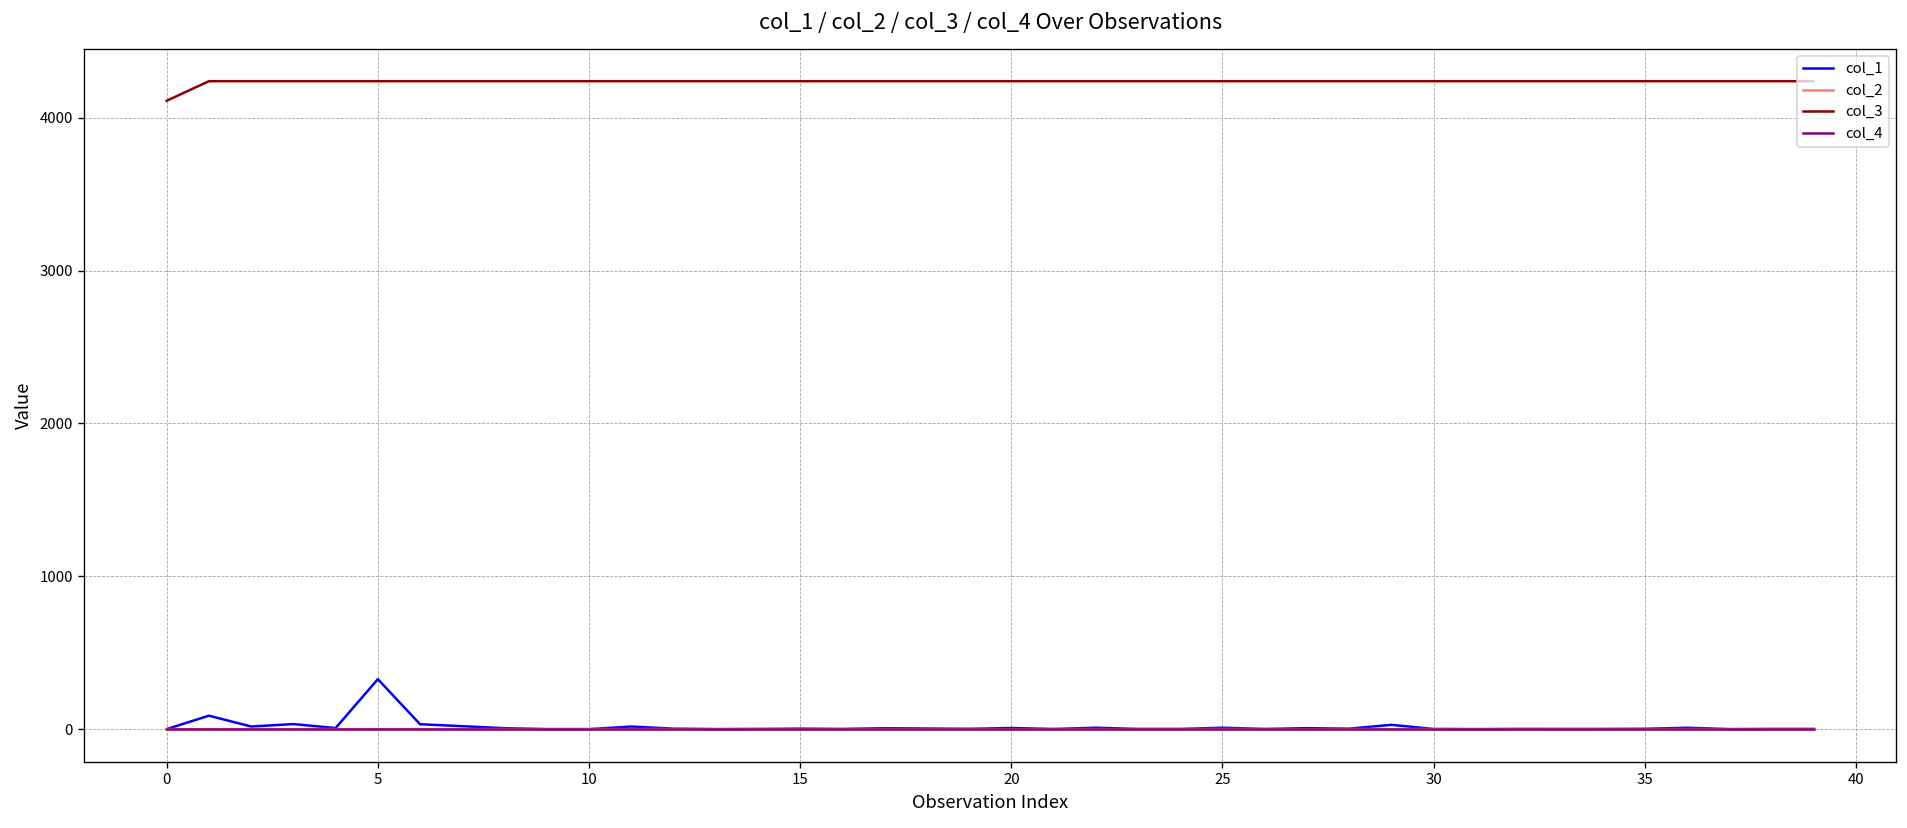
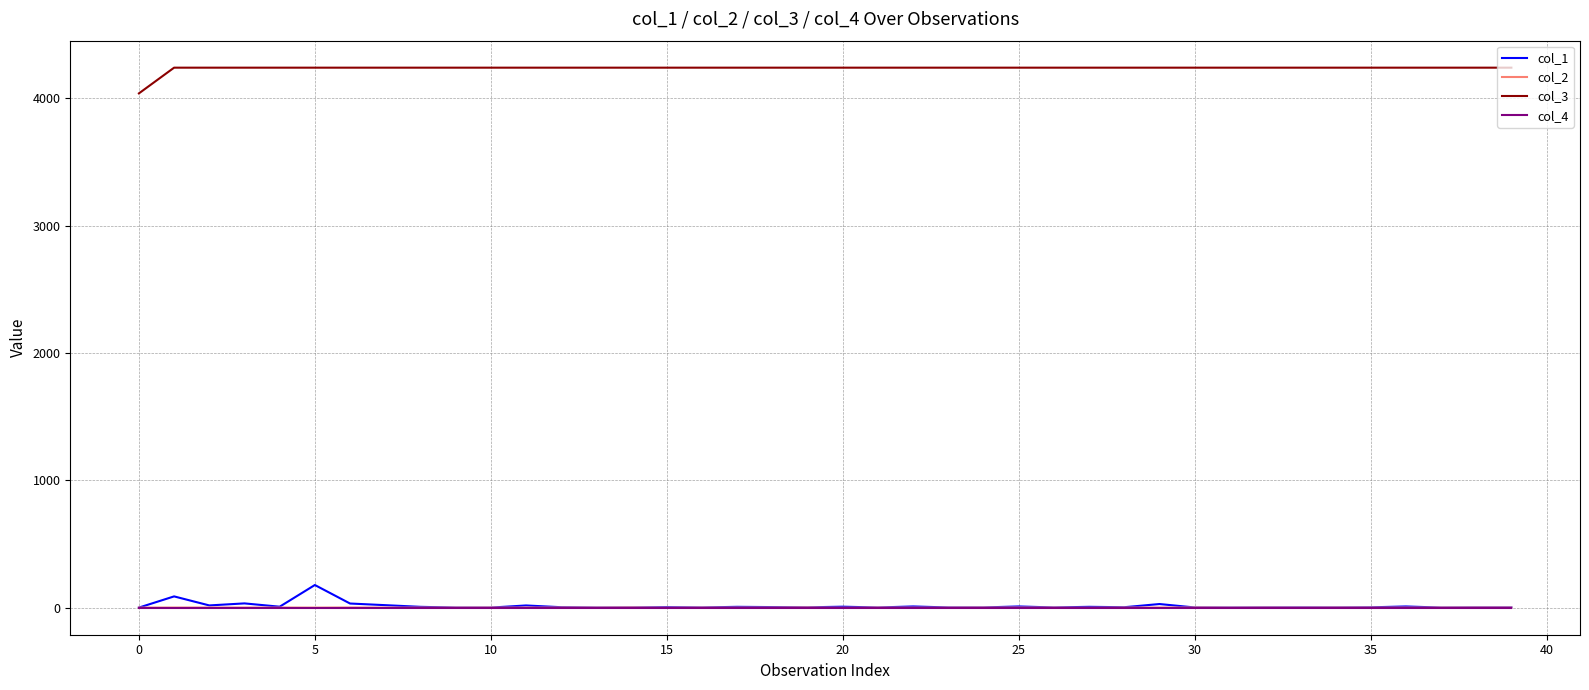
col_3, 0: 4110 -> 4040
col_1, 5: 330 -> 180
